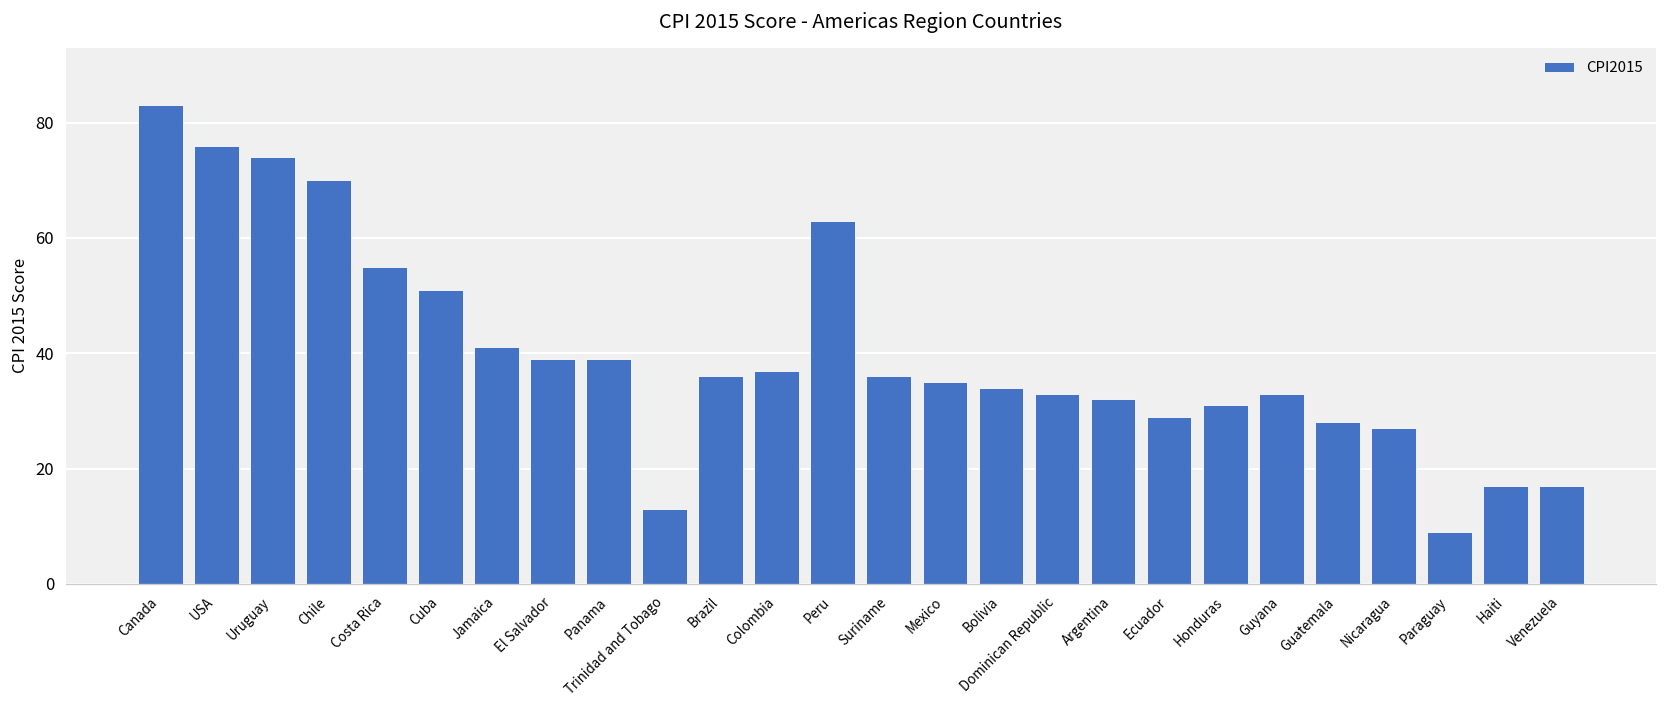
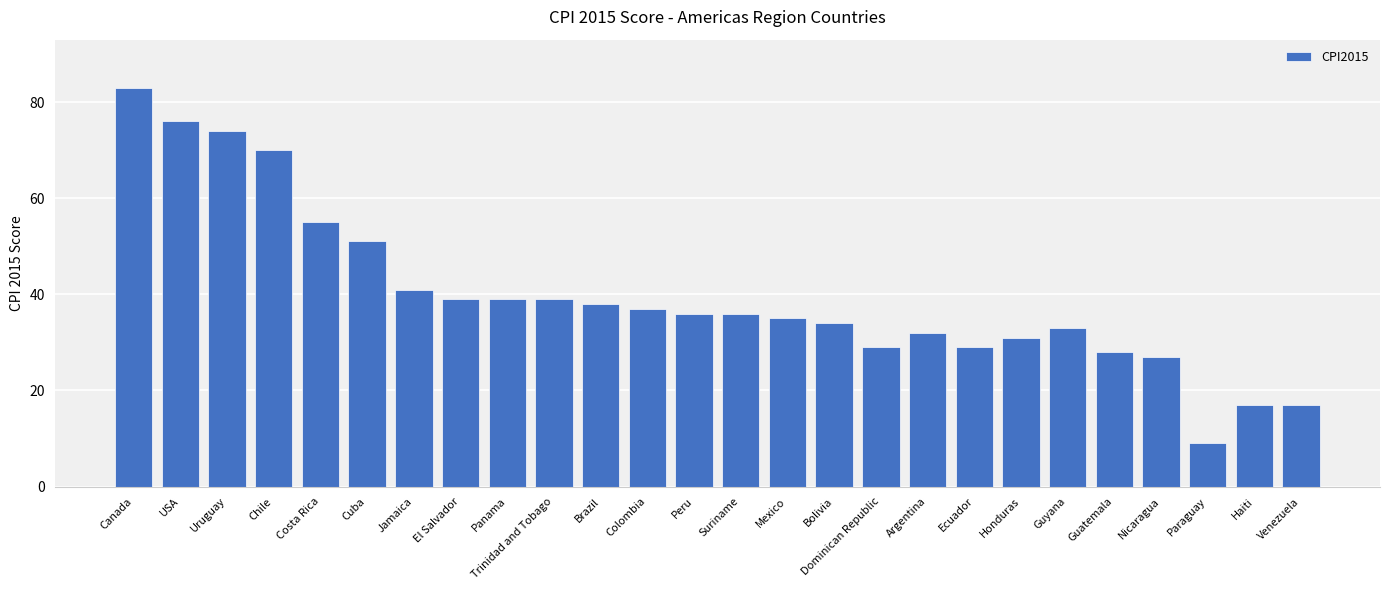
Trinidad and Tobago: 13 -> 39
Brazil: 36 -> 38
Peru: 63 -> 36
Dominican Republic: 33 -> 29
